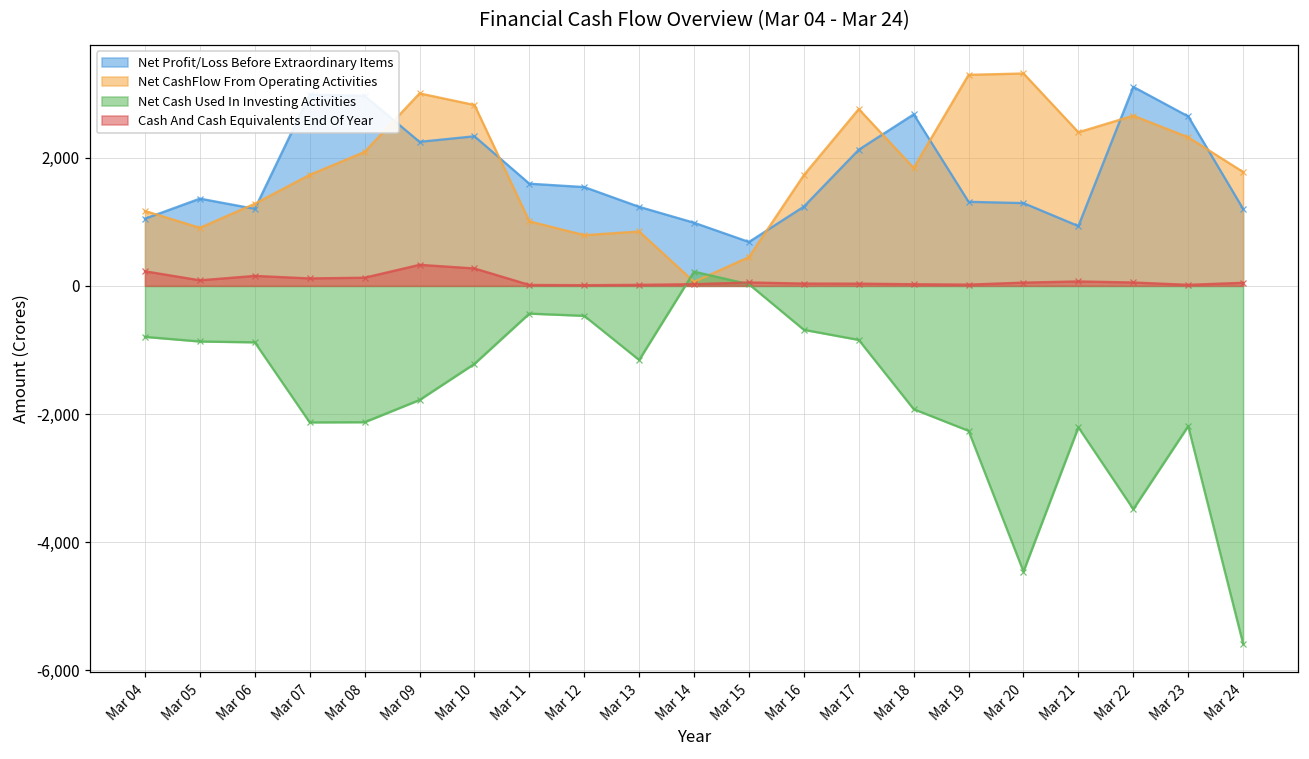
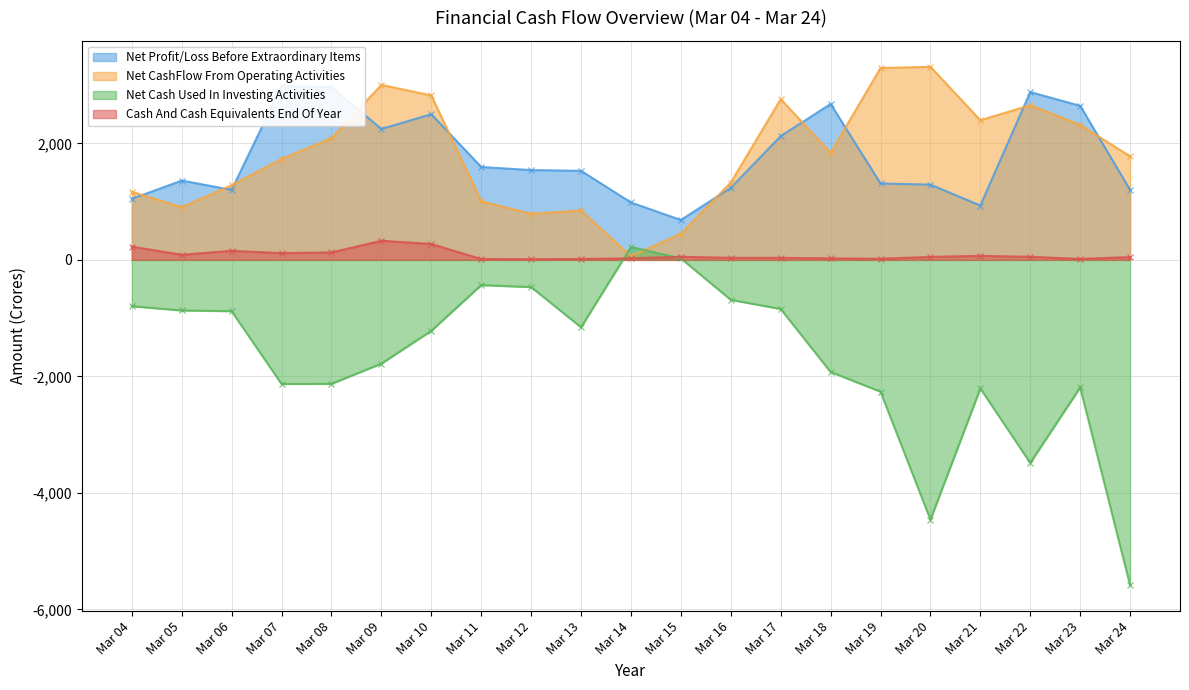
Net Profit/Loss Before Extraordinary Items, Mar 10: 2,300 -> 2,500
Net Profit/Loss Before Extraordinary Items, Mar 13: 1,200 -> 1,500
Net CashFlow From Operating Activities, Mar 16: 1,700 -> 1,300
Net Profit/Loss Before Extraordinary Items, Mar 22: 3,100 -> 2,900
